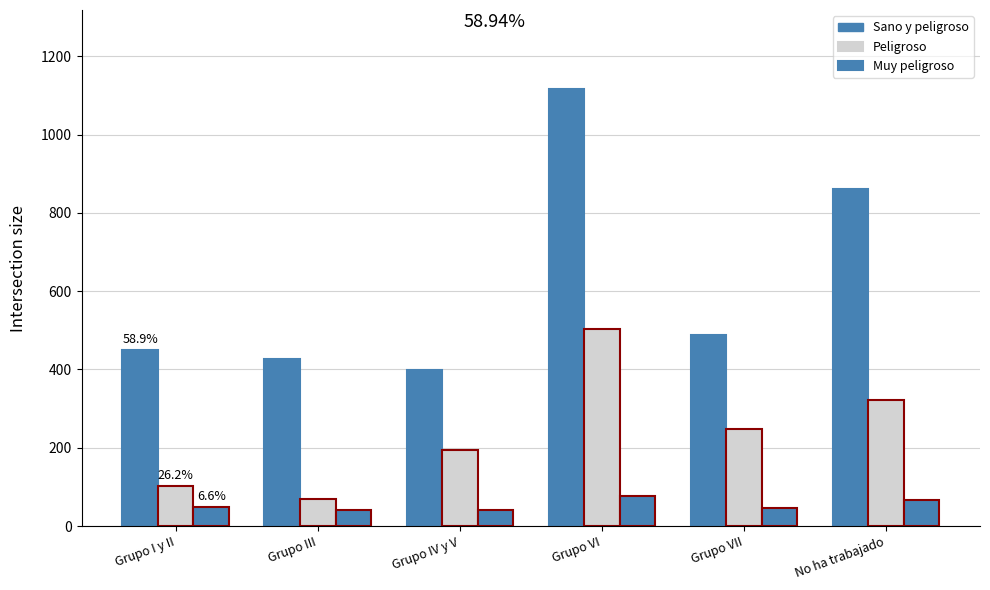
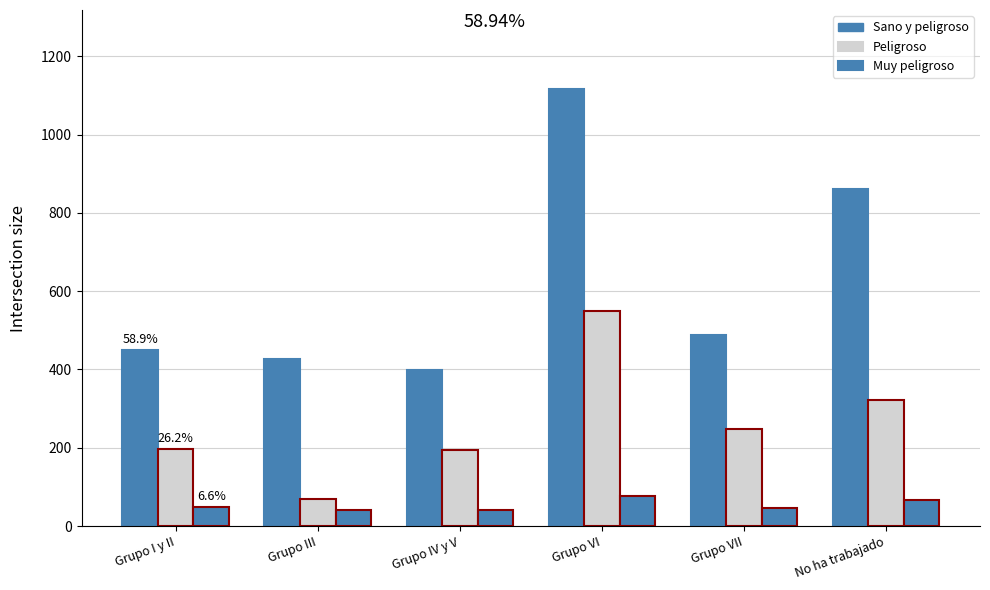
Peligroso, Grupo I y II: 100 -> 200
Peligroso, Grupo VI: 500 -> 550
